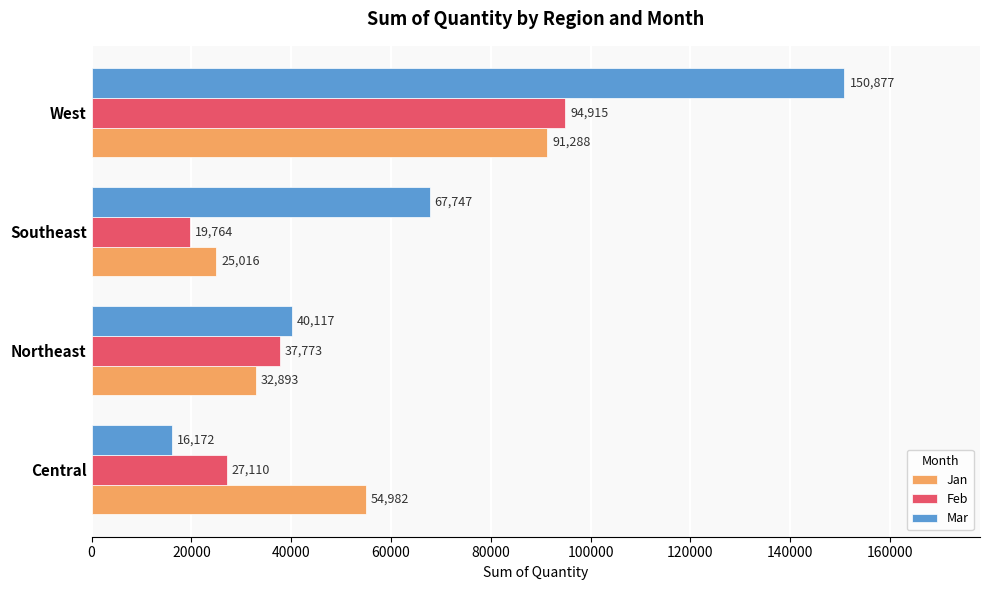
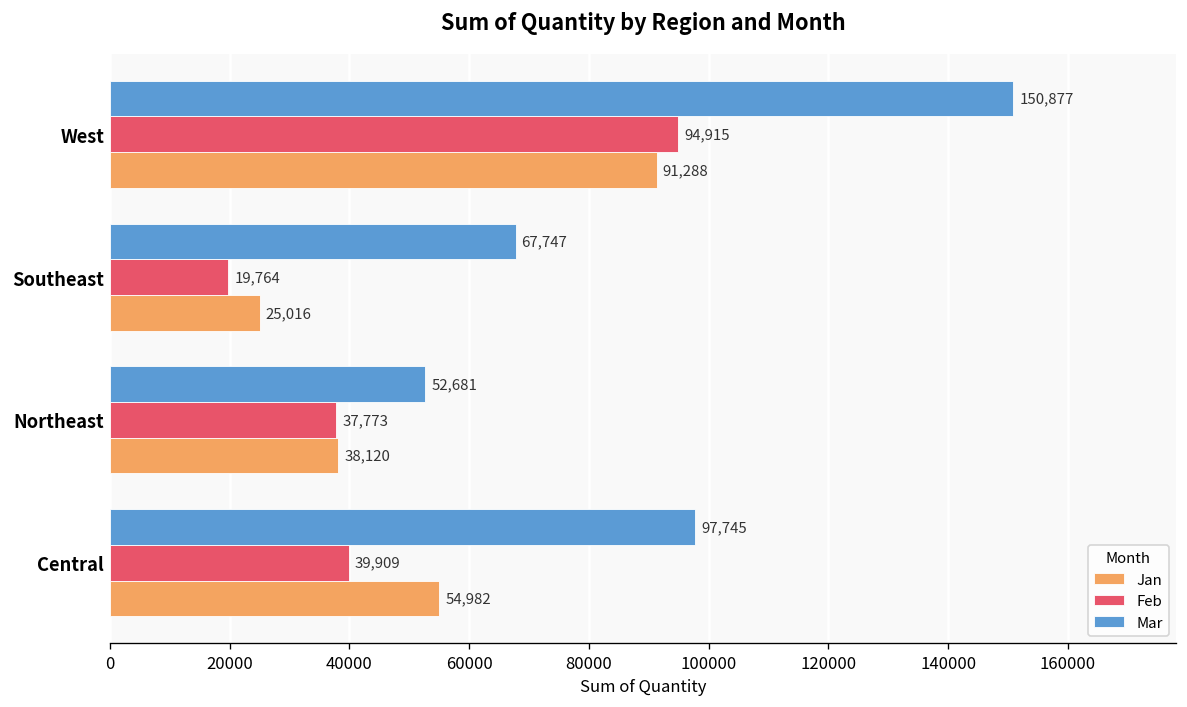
Mar, Northeast: 40,117 -> 52,681
Jan, Northeast: 32,893 -> 38,120
Mar, Central: 16,172 -> 97,745
Feb, Central: 27,110 -> 39,909
